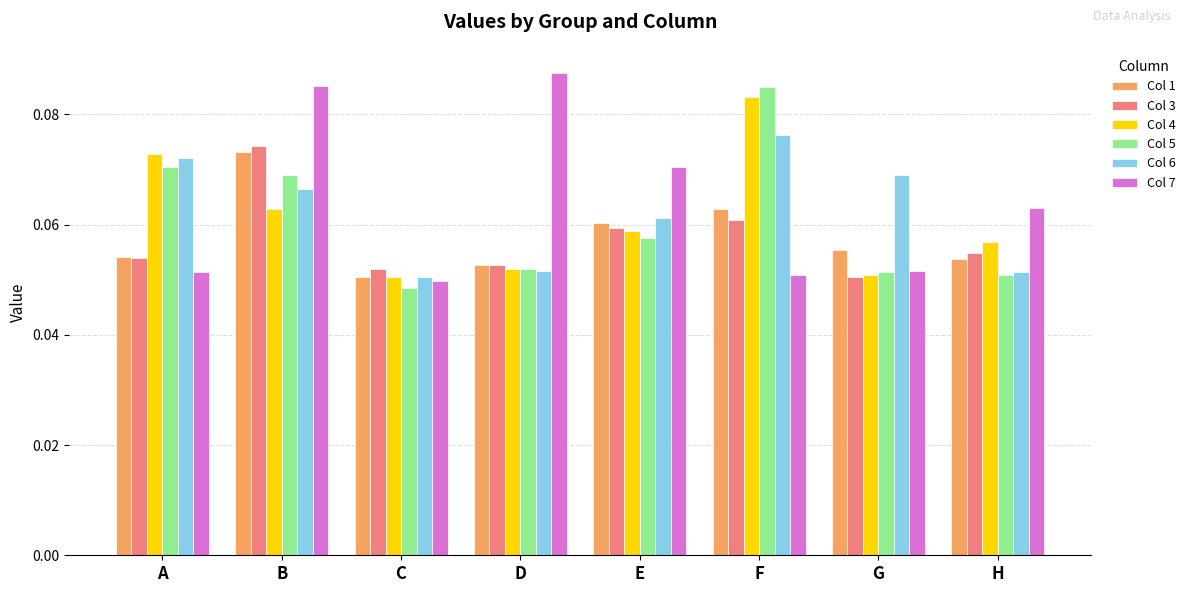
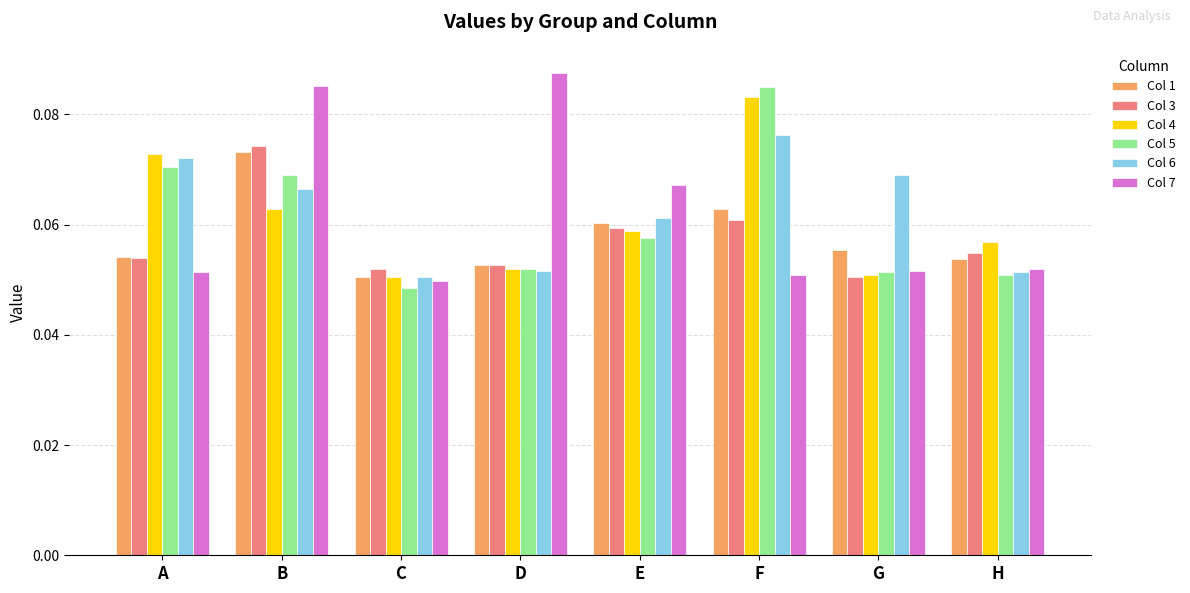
Col 7, E: 0.071 -> 0.067
Col 7, H: 0.063 -> 0.052
